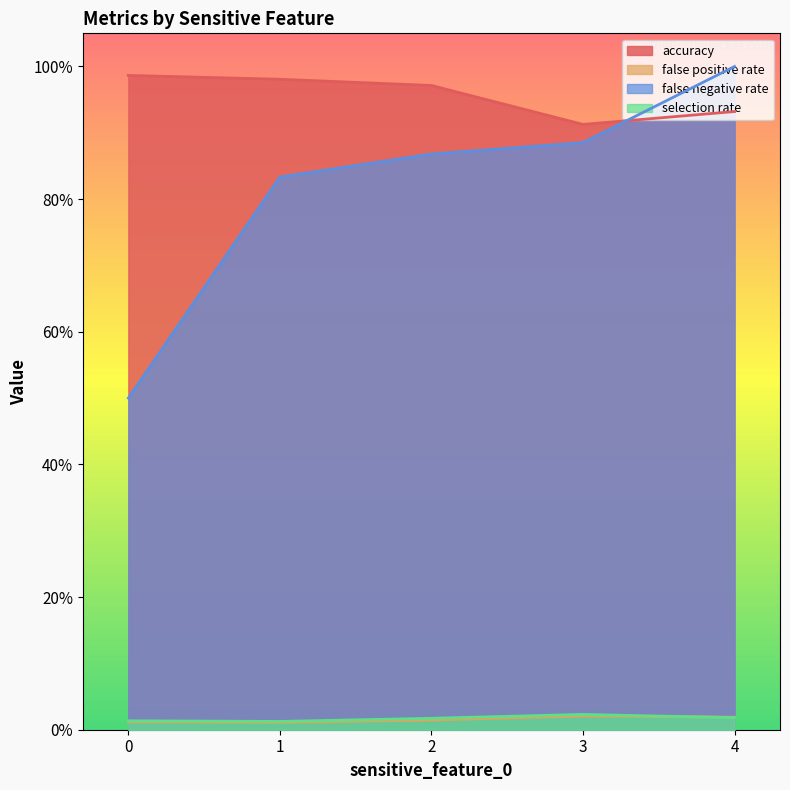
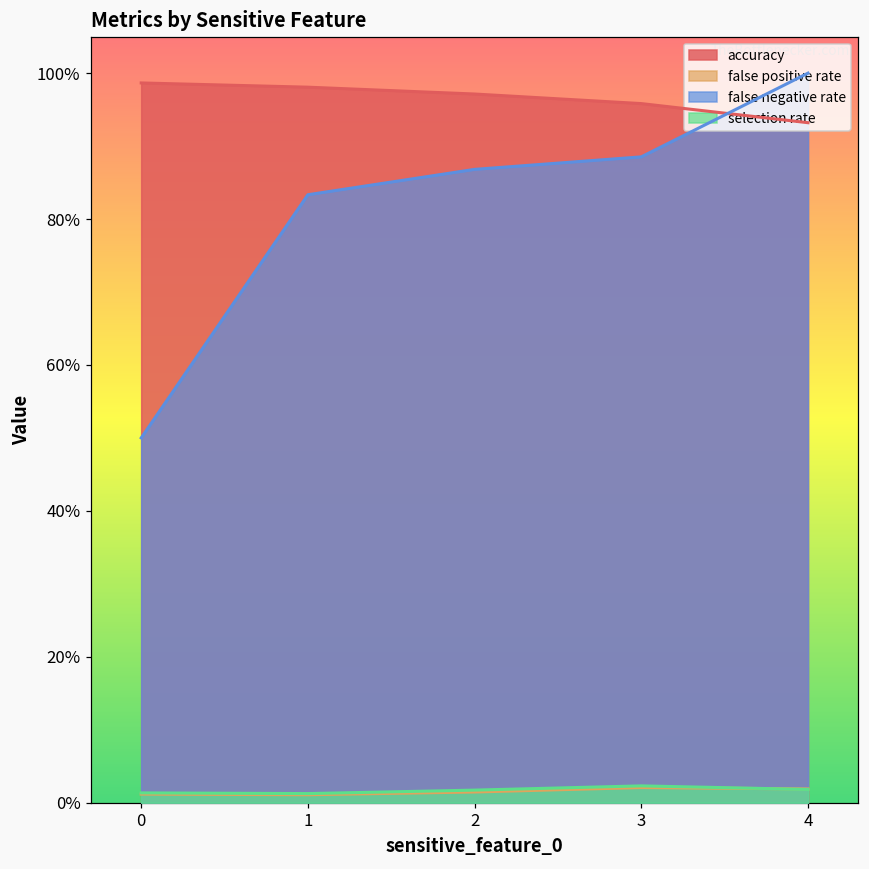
accuracy, 3: 91% -> 96%
